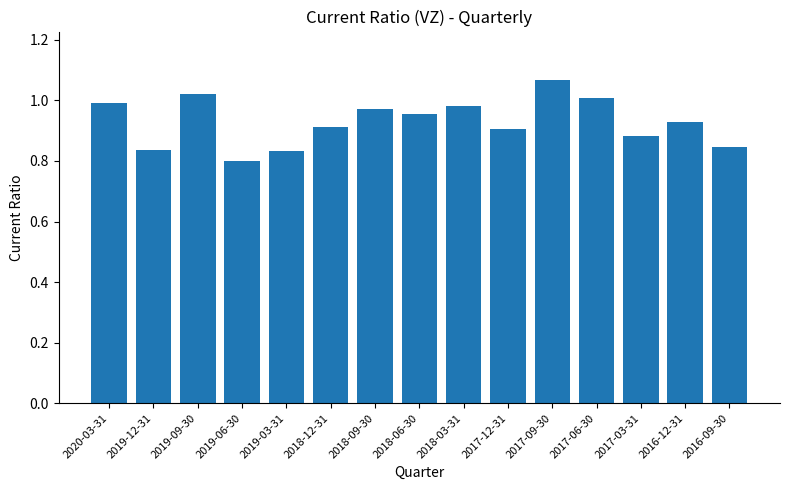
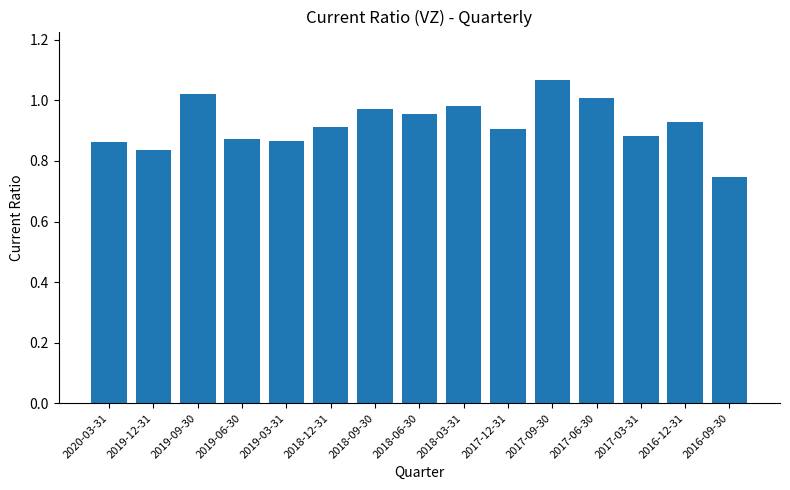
2020-03-31: 0.99 -> 0.86
2019-06-30: 0.80 -> 0.87
2019-03-31: 0.83 -> 0.87
2016-09-30: 0.85 -> 0.75
